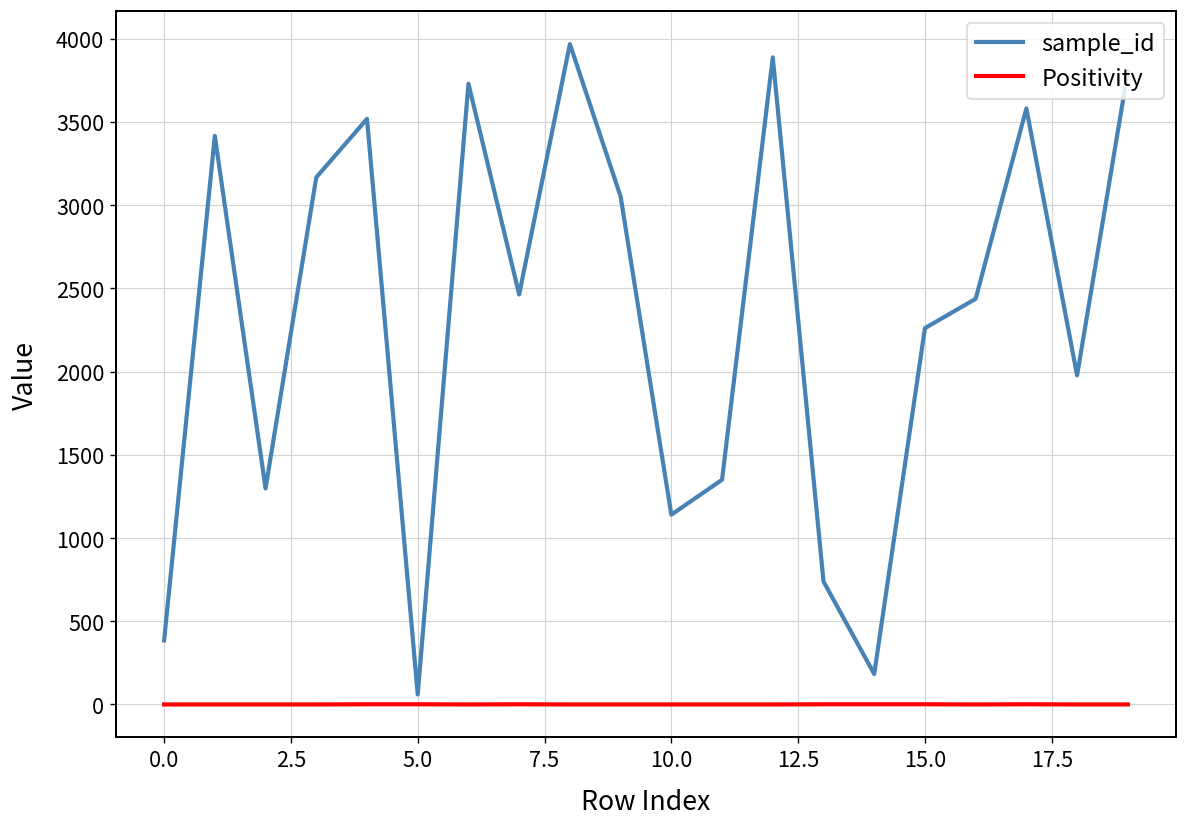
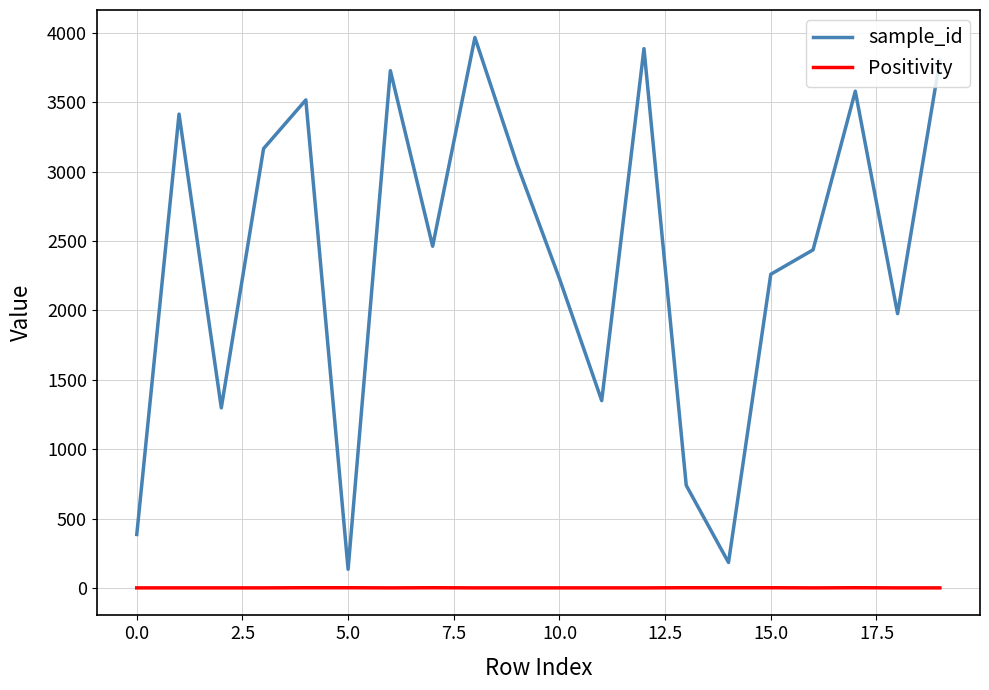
sample_id, 5.0: 60 -> 130
sample_id, 10.0: 1140 -> 2230
